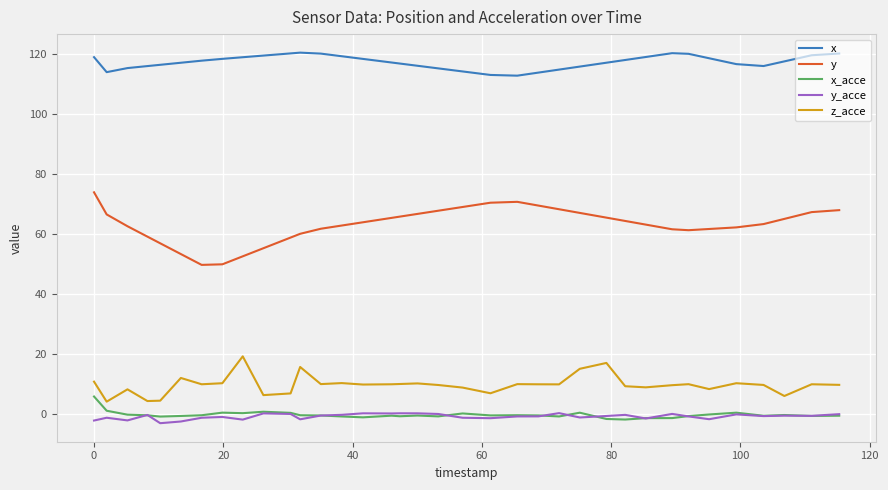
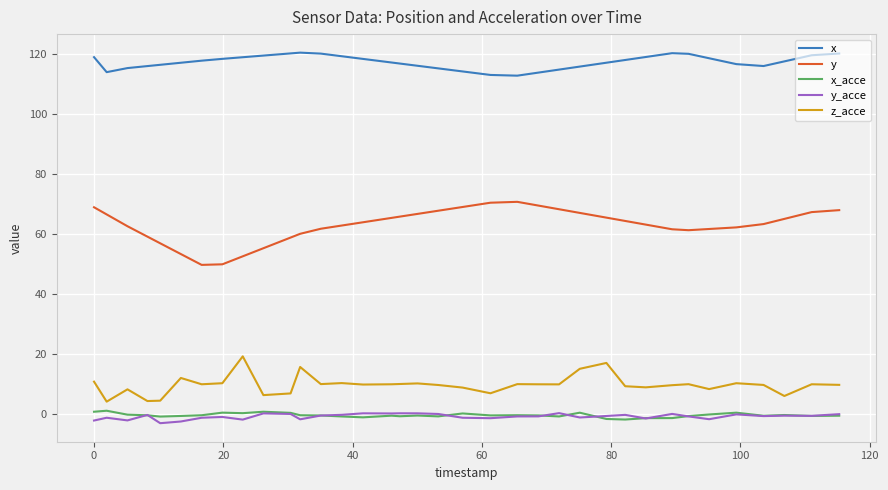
y, 0: 74 -> 69
x_acce, 0: 6 -> 1
